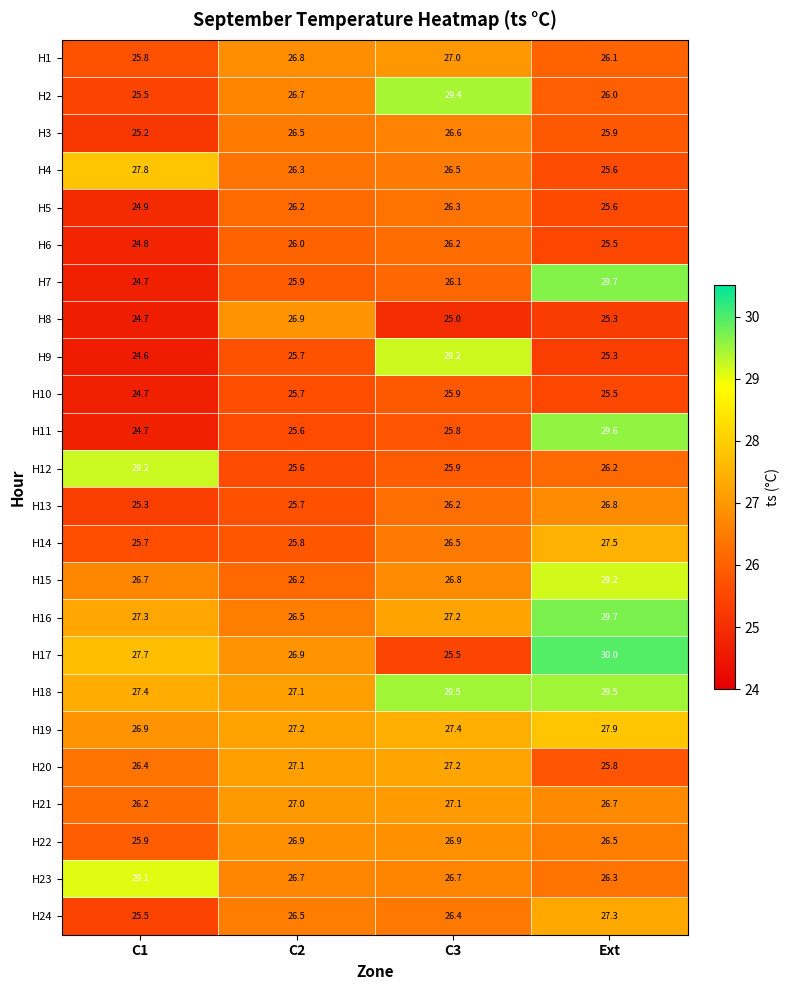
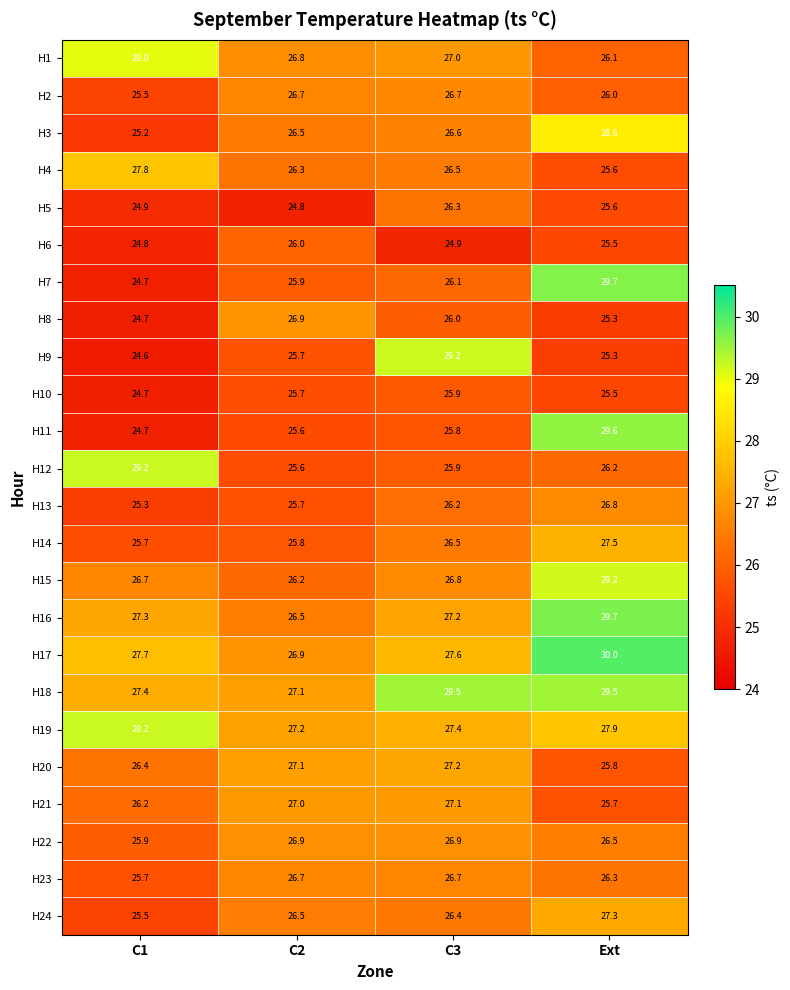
H1, C1: 25.8 -> 29.0
H2, C3: 29.4 -> 26.7
H3, Ext: 25.9 -> 28.6
H5, C2: 26.2 -> 24.8
H6, C3: 26.2 -> 24.9
H8, C3: 25.0 -> 26.0
H17, C3: 25.5 -> 27.6
H19, C1: 26.9 -> 29.2
H21, Ext: 26.7 -> 25.7
H23, C1: 29.1 -> 25.7
